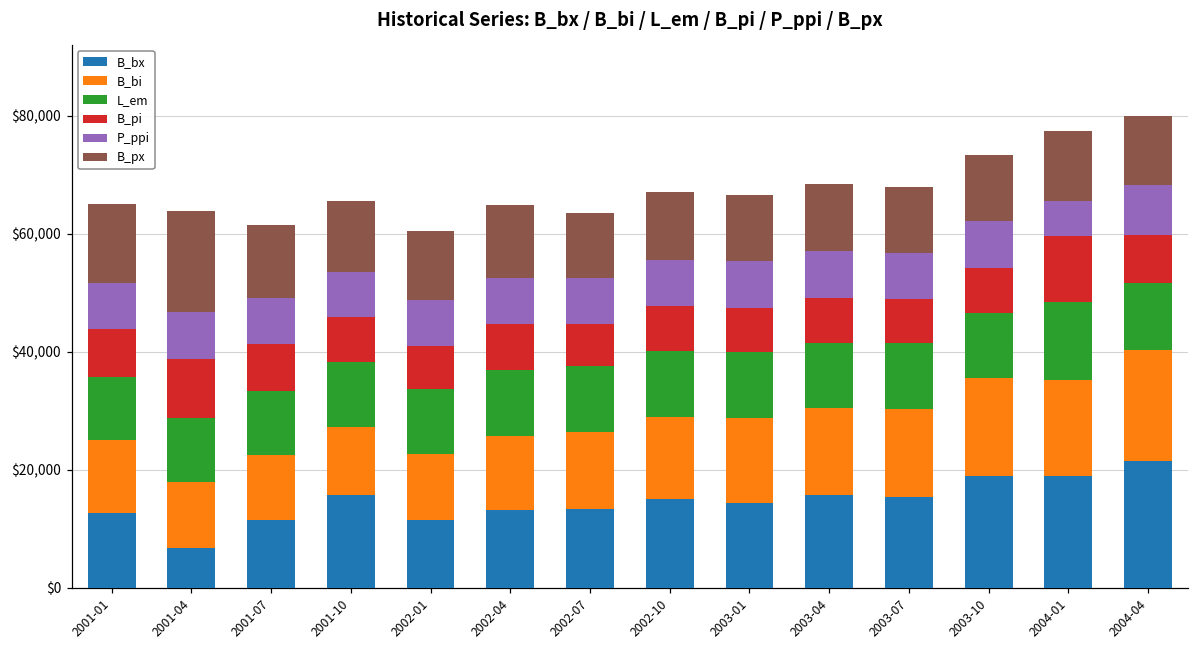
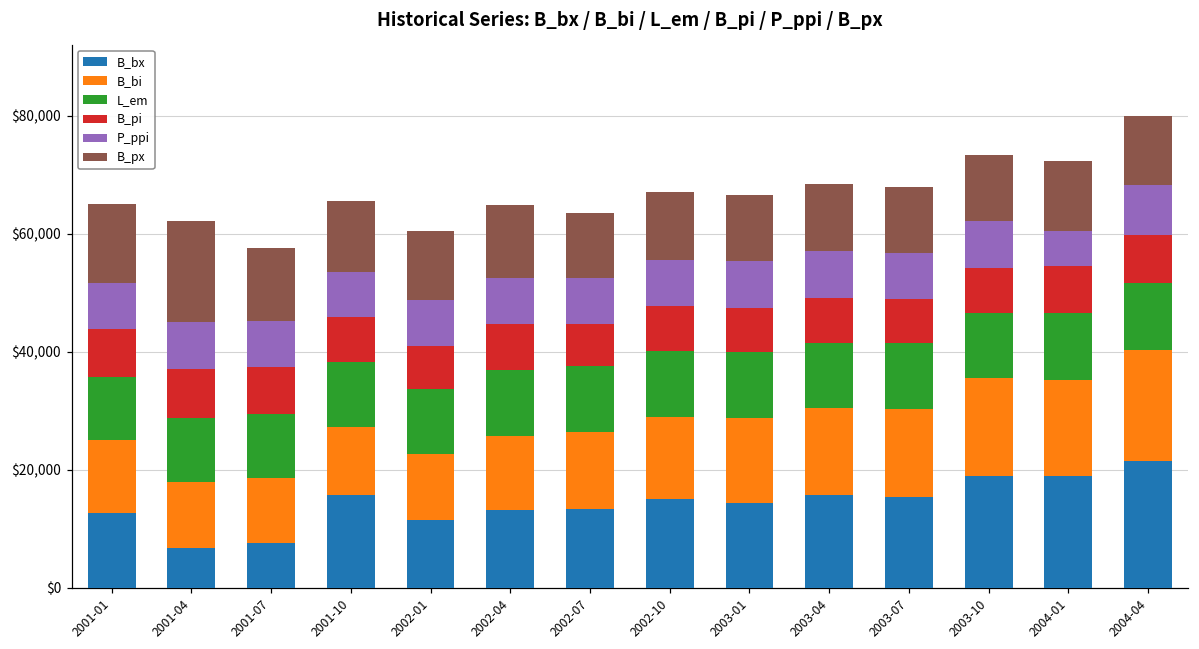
B_pi, 2001-04: $10,000 -> $8,000
B_bx, 2001-07: $11,000 -> $7,000
L_em, 2004-01: $13,000 -> $11,000
B_pi, 2004-01: $11,000 -> $8,000
